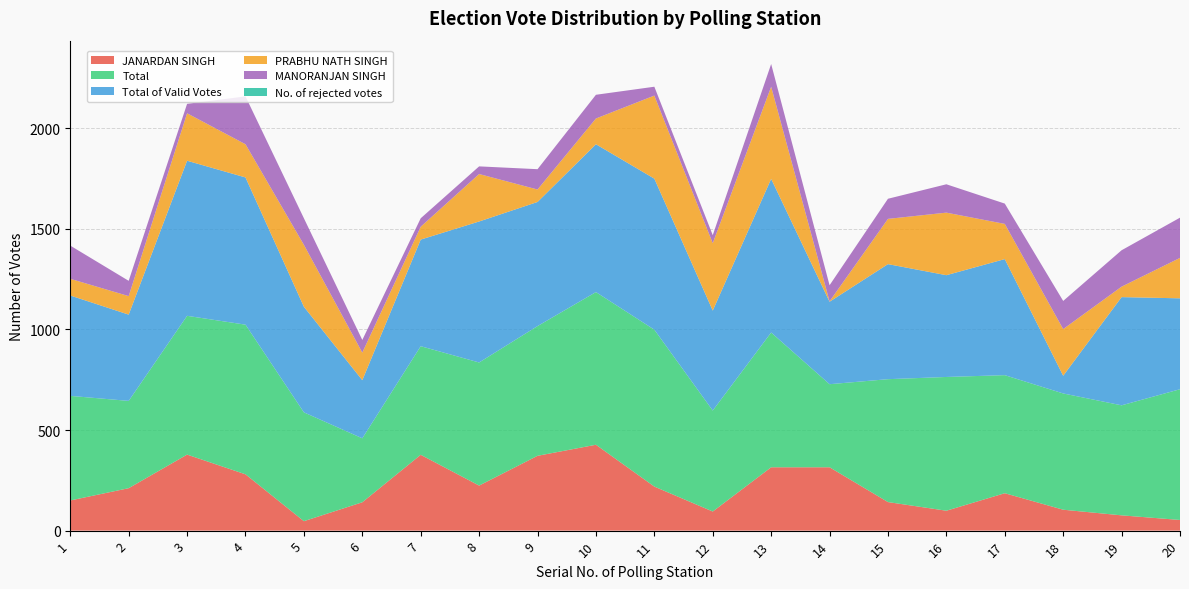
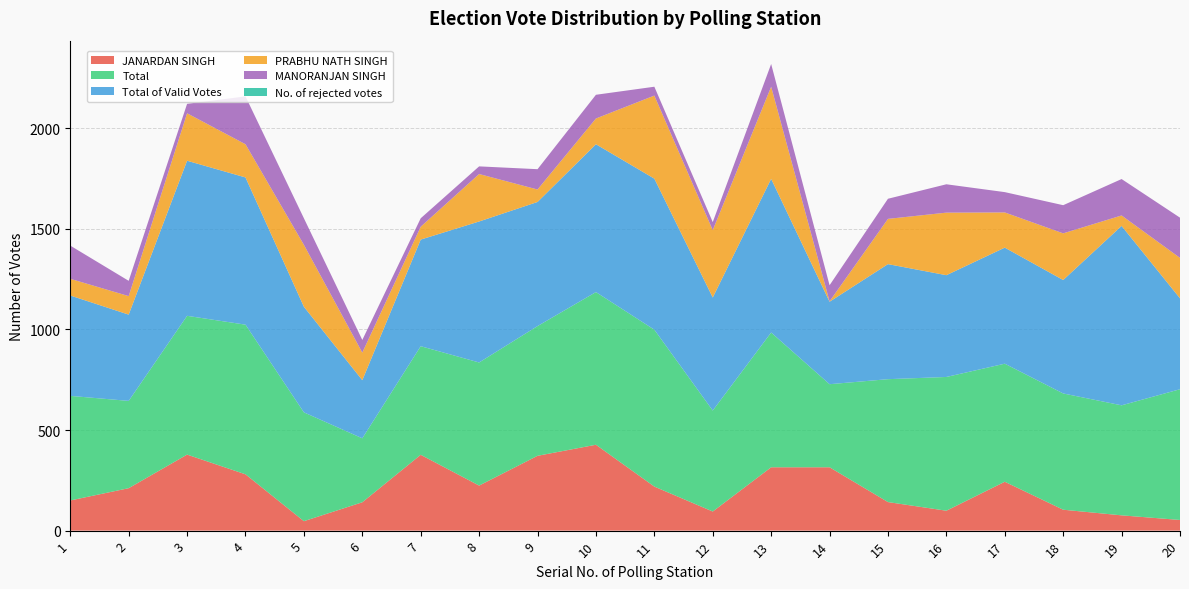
Total of Valid Votes, 12: 500 -> 560
JANARDAN SINGH, 17: 190 -> 240
Total of Valid Votes, 18: 90 -> 560
Total of Valid Votes, 19: 540 -> 890
